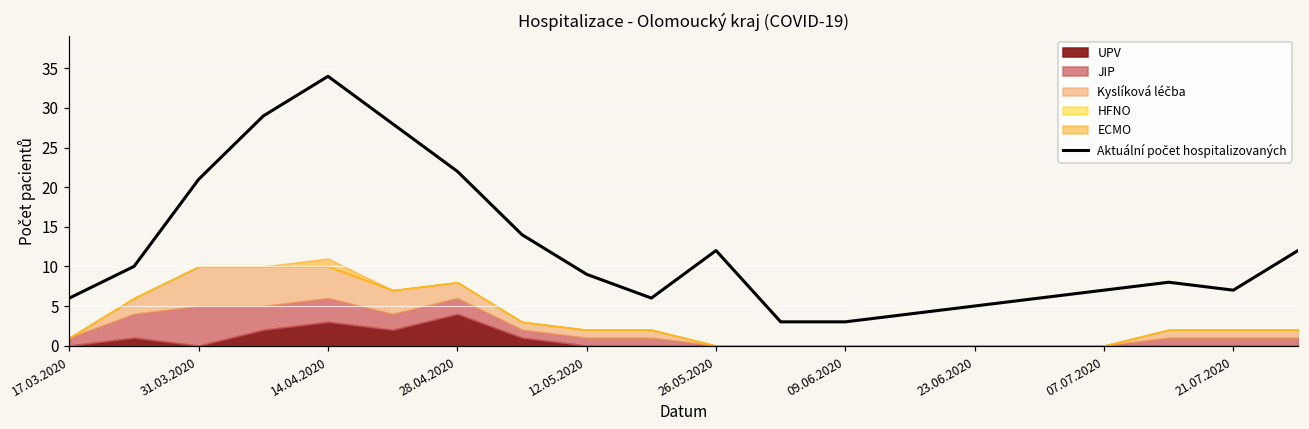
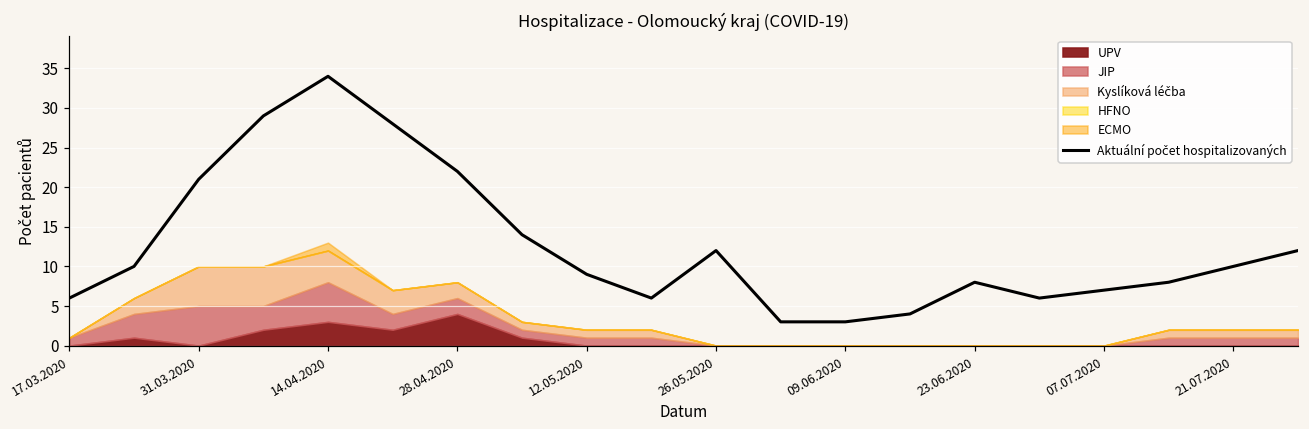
JIP, 14.04.2020: 3 -> 5
Aktuální počet hospitalizovaných, 23.06.2020: 5 -> 8
Aktuální počet hospitalizovaných, 21.07.2020: 7 -> 10
